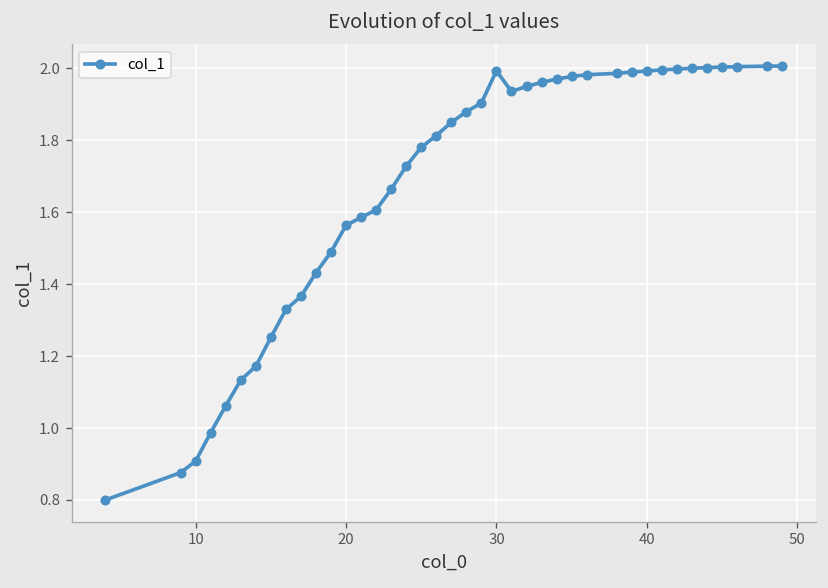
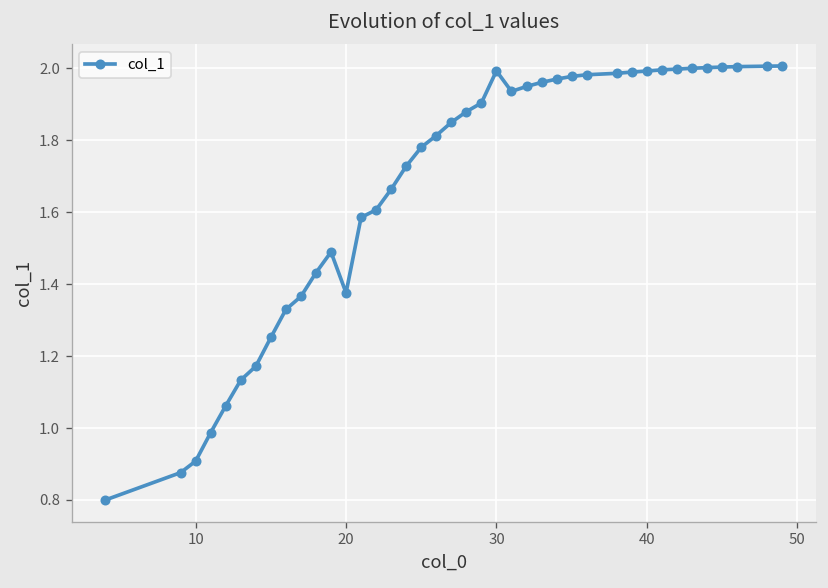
20: 1.56 -> 1.38
